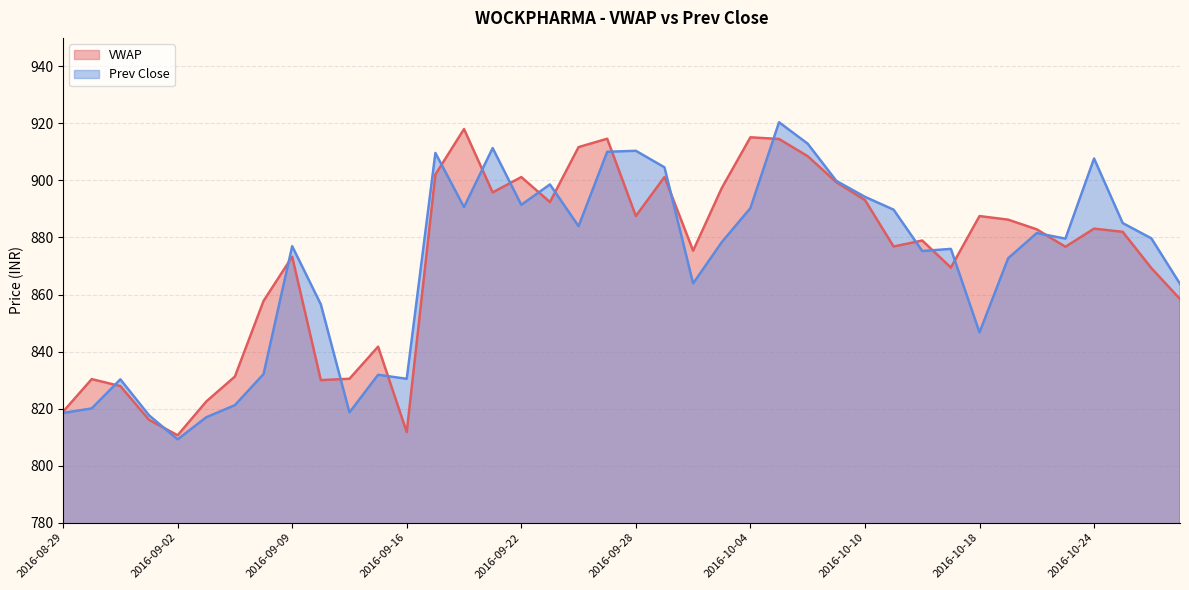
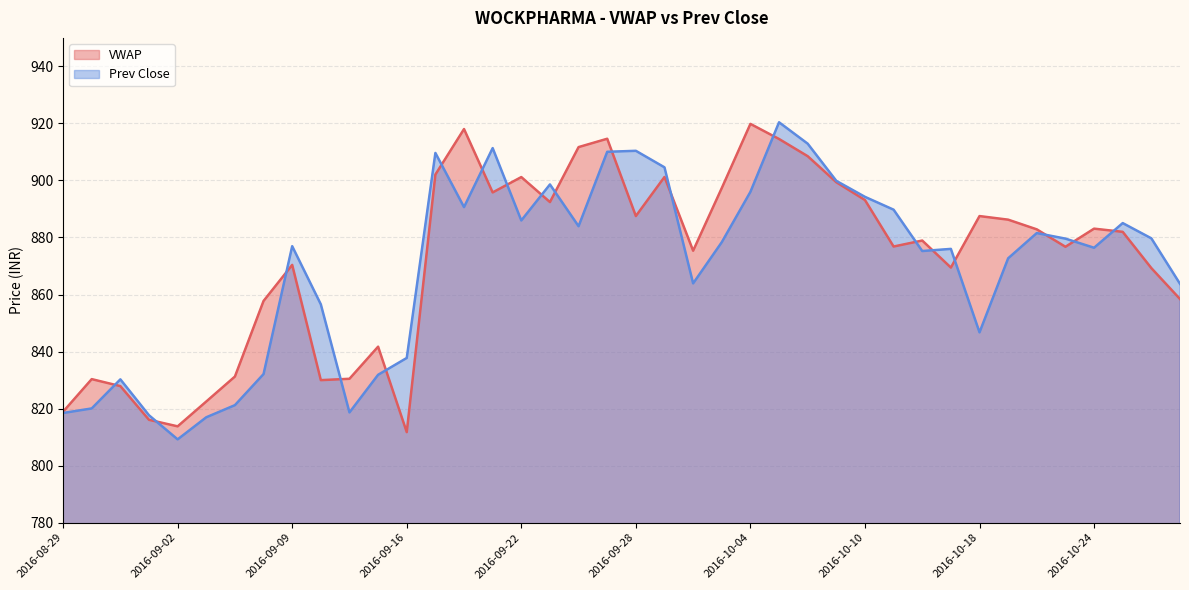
VWAP, 2016-09-02: 811 -> 814
VWAP, 2016-09-09: 873 -> 870
Prev Close, 2016-09-16: 830 -> 838
Prev Close, 2016-09-22: 891 -> 886
VWAP, 2016-10-04: 915 -> 920
Prev Close, 2016-10-04: 890 -> 896
Prev Close, 2016-10-24: 908 -> 876
